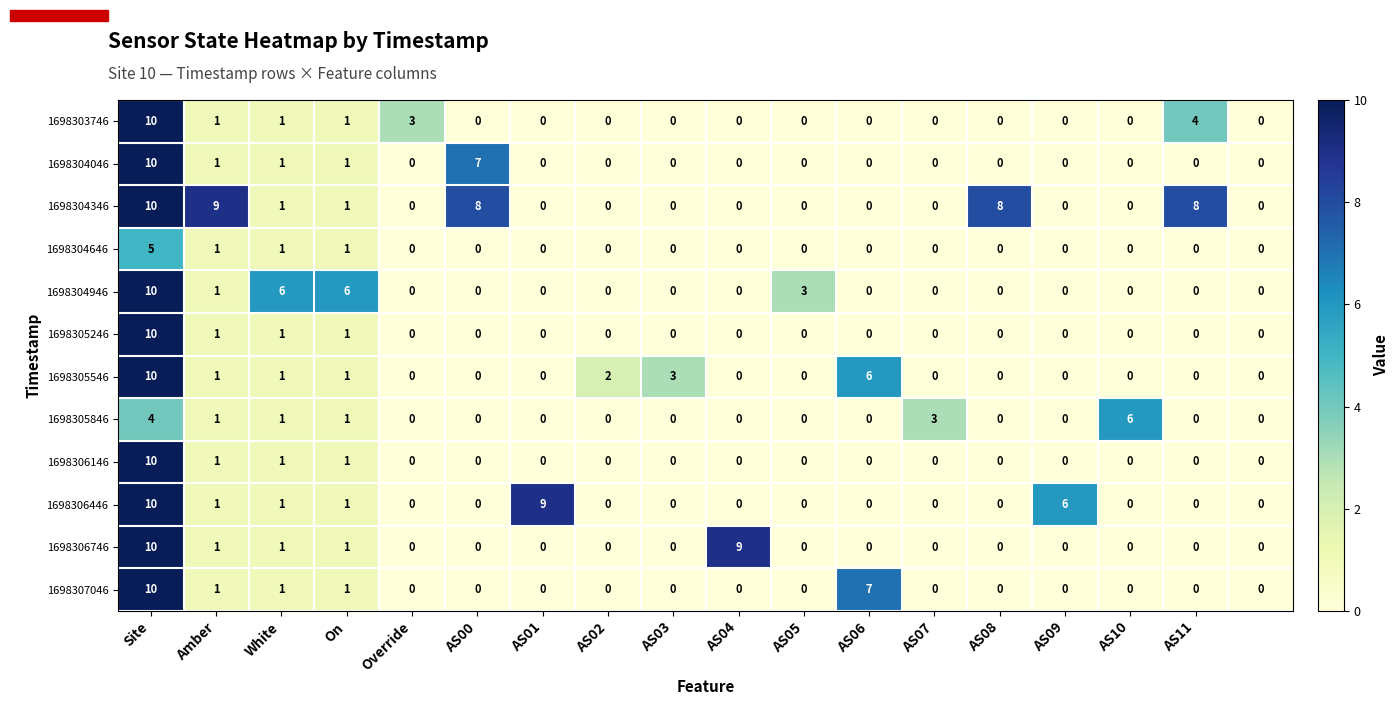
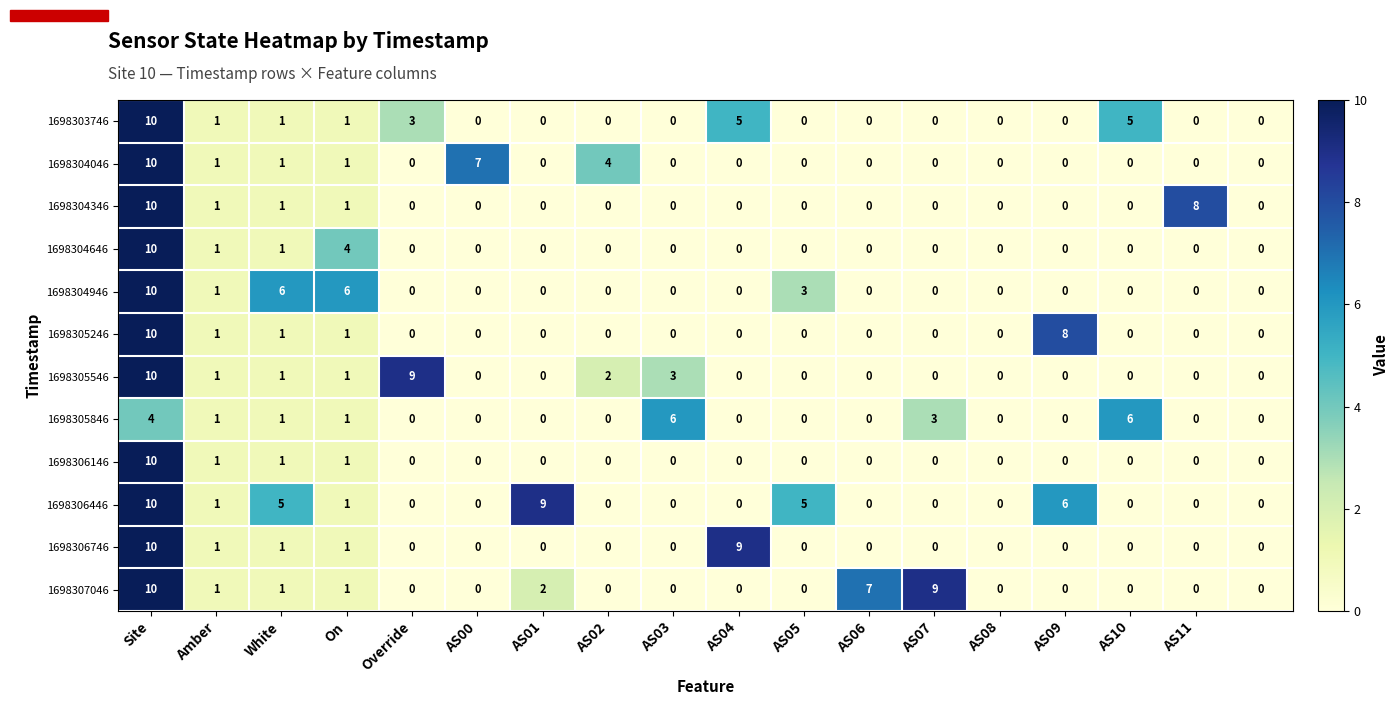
1698303746, AS04: 0 -> 5
1698303746, AS10: 0 -> 5
1698303746, AS11: 4 -> 0
1698304046, AS02: 0 -> 4
1698304346, Amber: 9 -> 1
1698304346, AS00: 8 -> 0
1698304346, AS08: 8 -> 0
1698304646, Site: 5 -> 10
1698304646, On: 1 -> 4
1698305246, AS09: 0 -> 8
1698305546, Override: 0 -> 9
1698305546, AS06: 6 -> 0
1698305846, AS03: 0 -> 6
1698306446, White: 1 -> 5
1698306446, AS05: 0 -> 5
1698307046, AS01: 0 -> 2
1698307046, AS07: 0 -> 9
